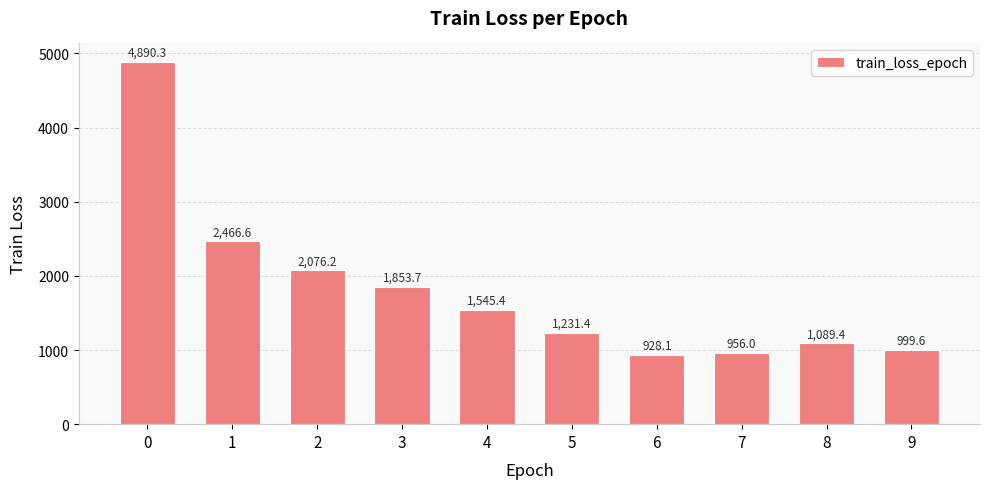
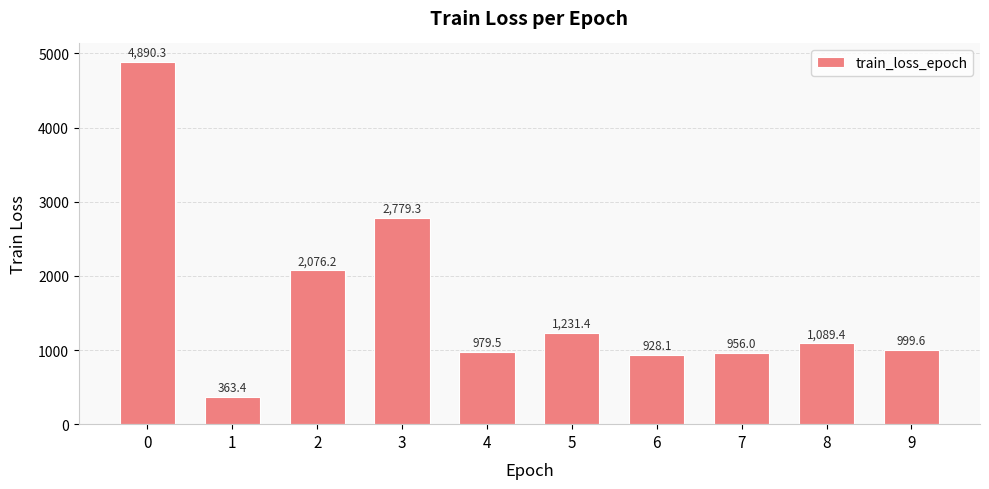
1: 2,466.6 -> 363.4
3: 1,853.7 -> 2,779.3
4: 1,545.4 -> 979.5
